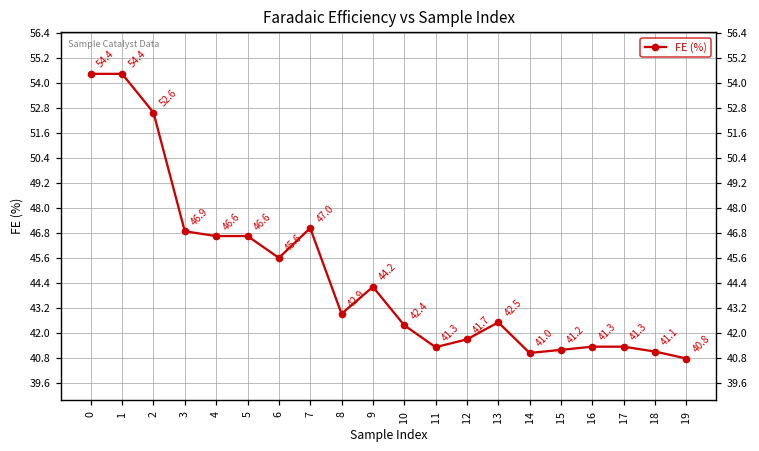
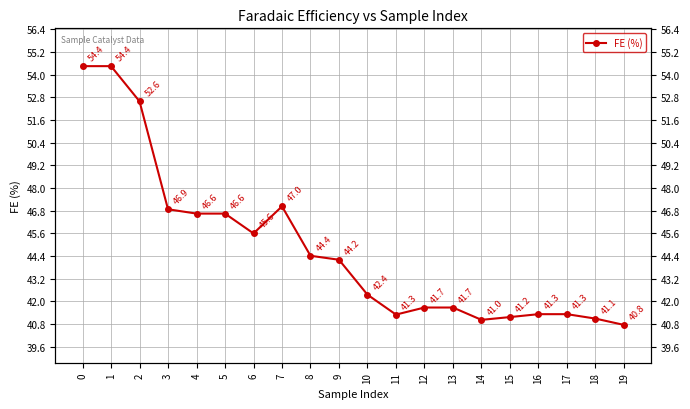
8: 42.9 -> 44.4
13: 42.5 -> 41.7
